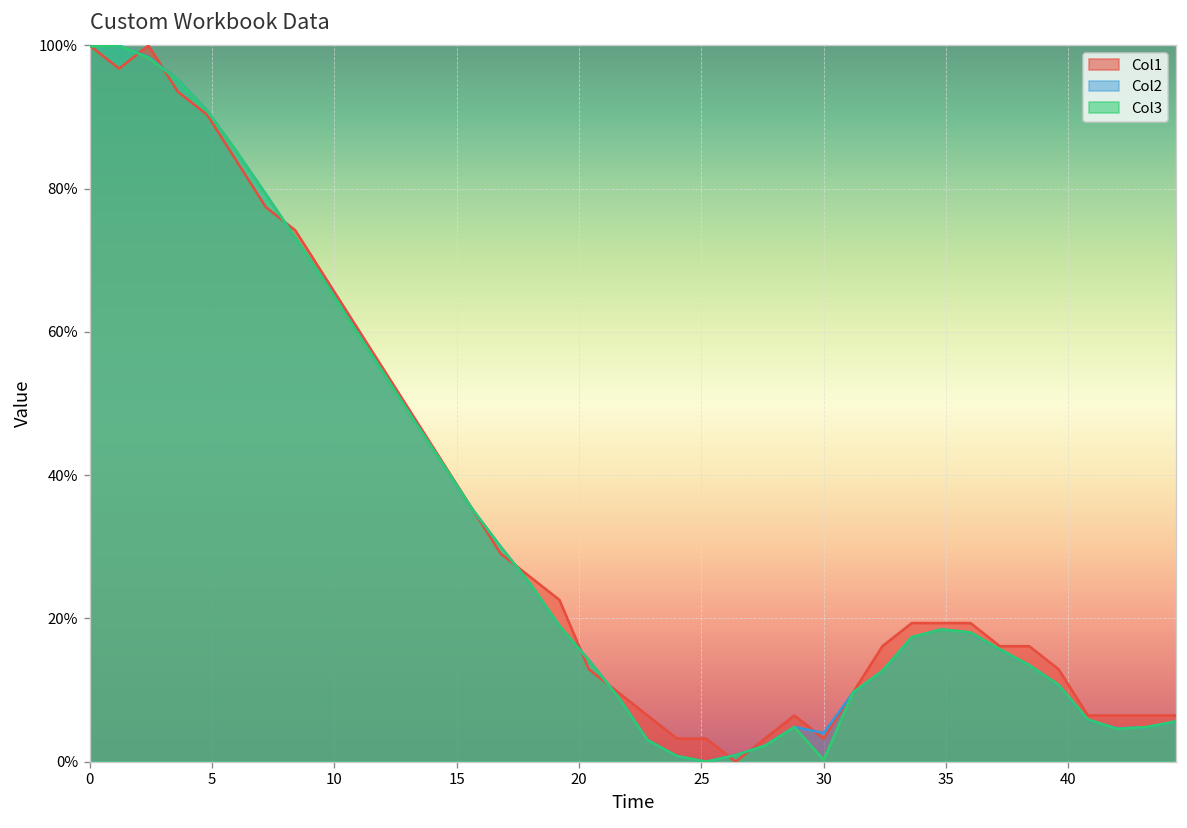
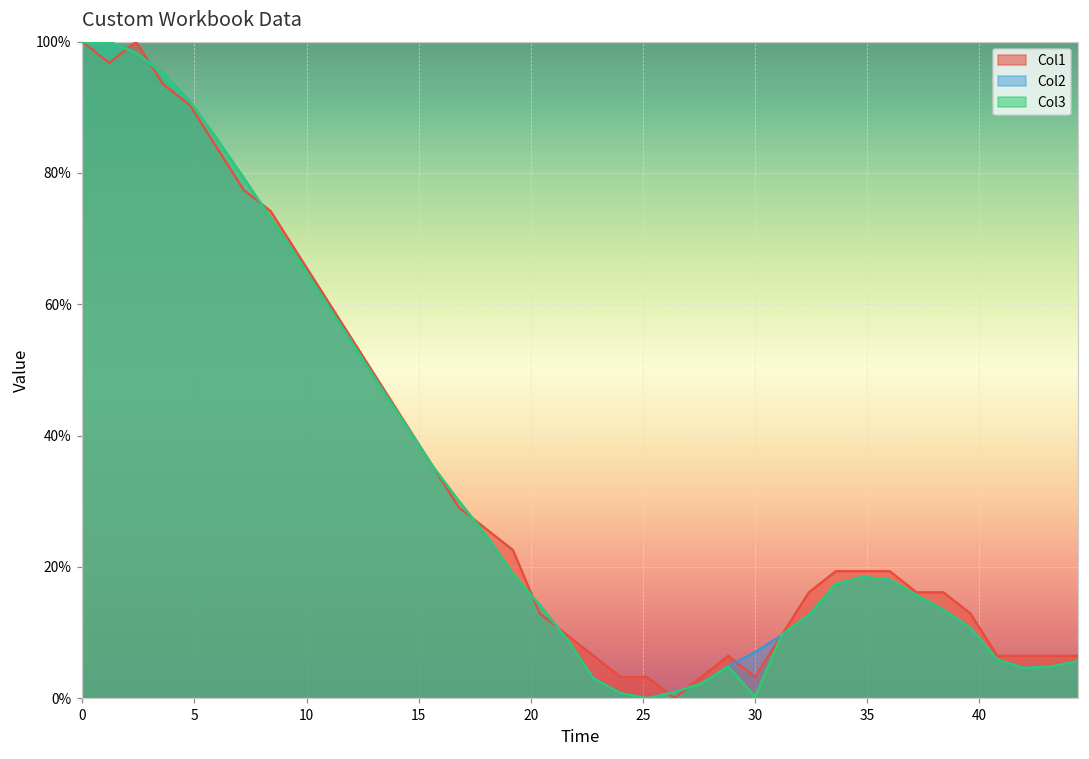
Col2, 30: 4% -> 7%
